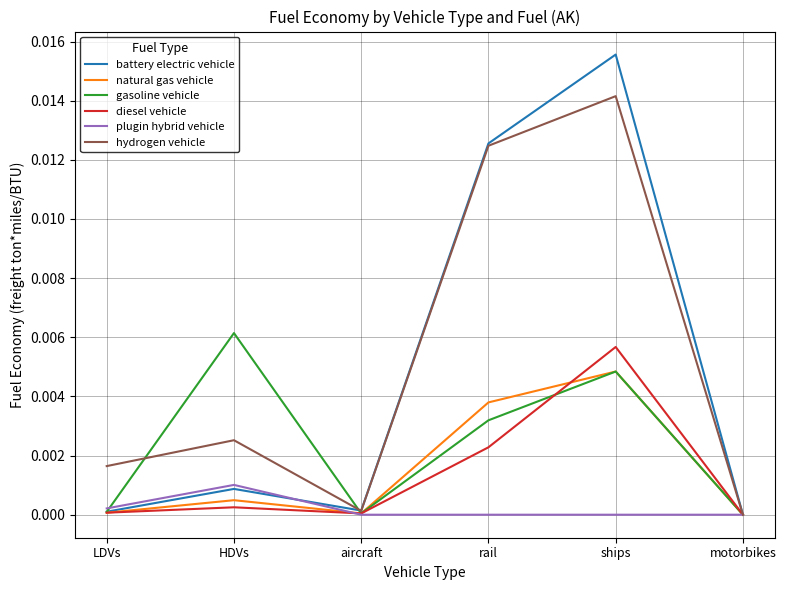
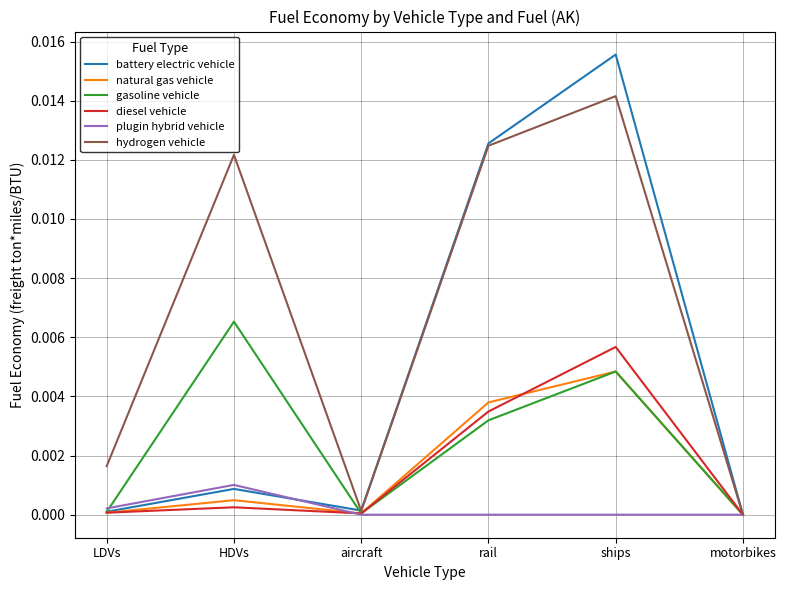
gasoline vehicle, HDVs: 0.0061 -> 0.0065
hydrogen vehicle, HDVs: 0.0025 -> 0.0122
diesel vehicle, rail: 0.0023 -> 0.0035
